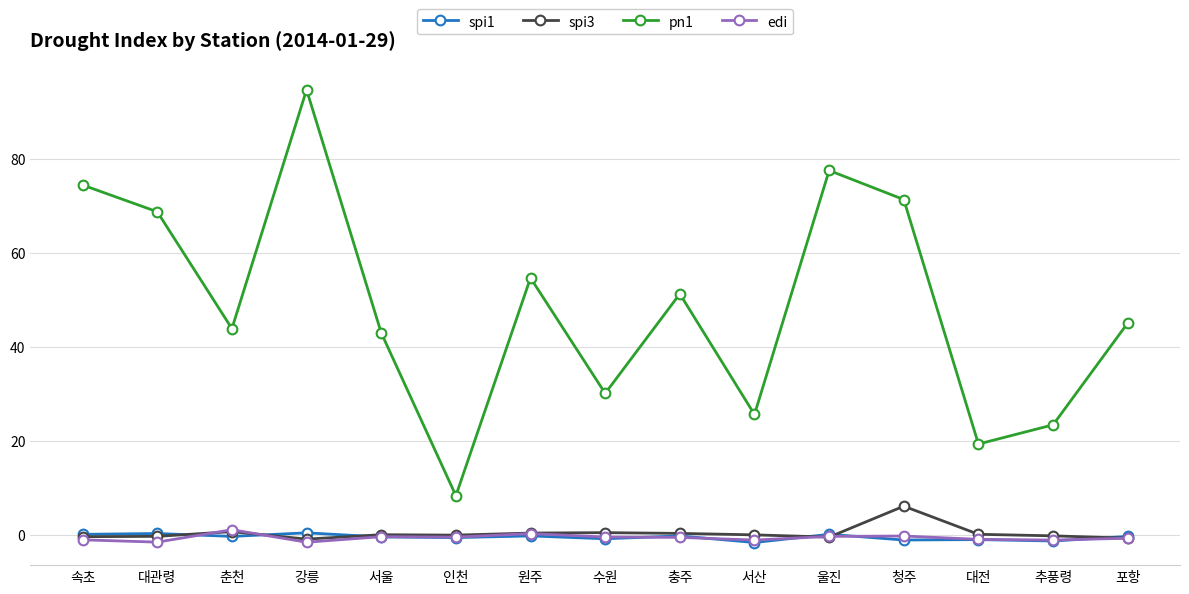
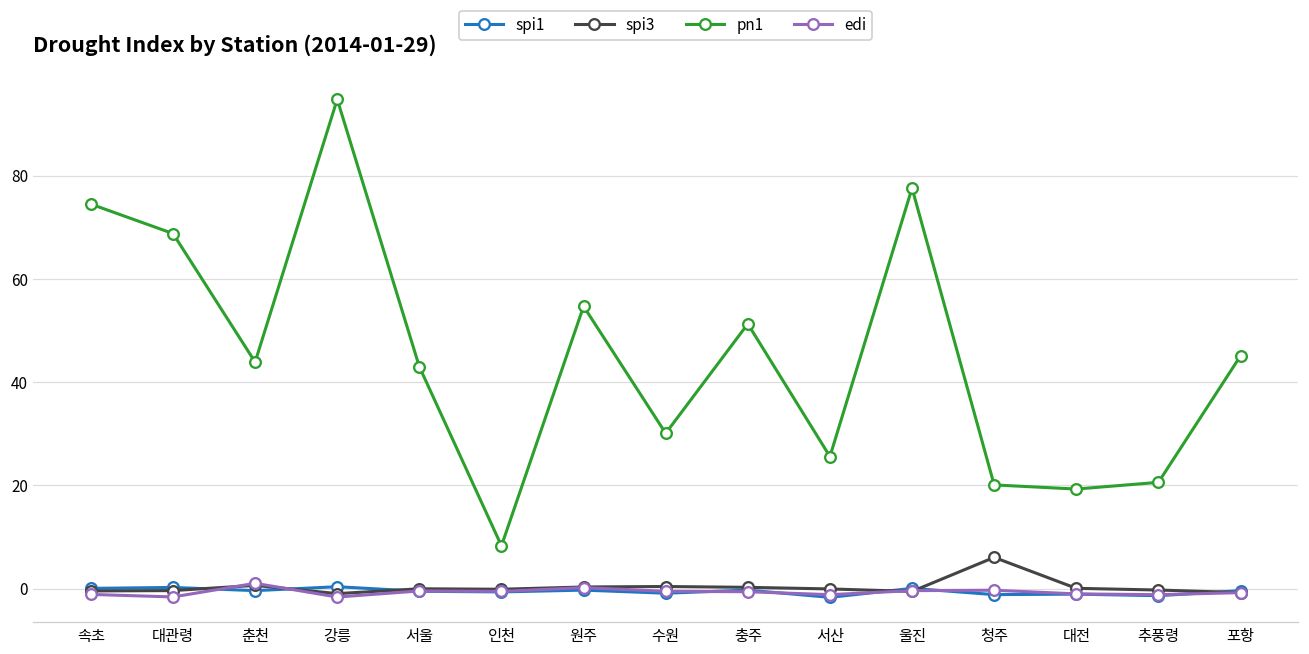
pn1, 청주: 71 -> 20
pn1, 추풍령: 23 -> 21
